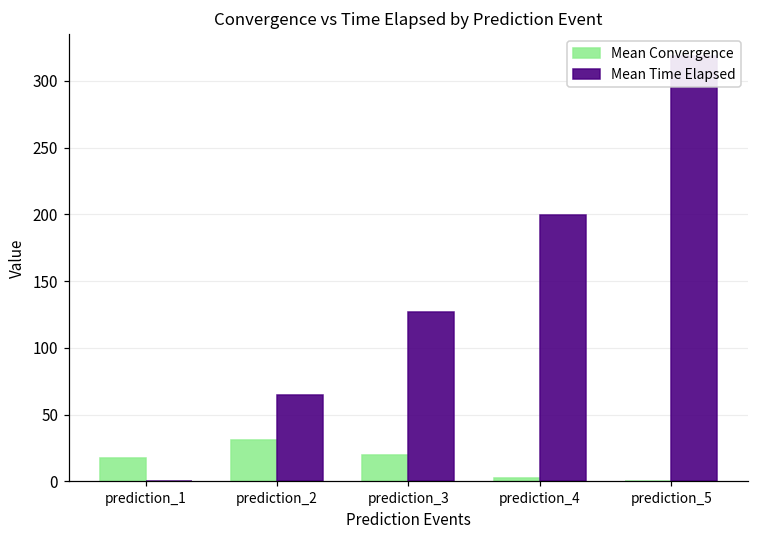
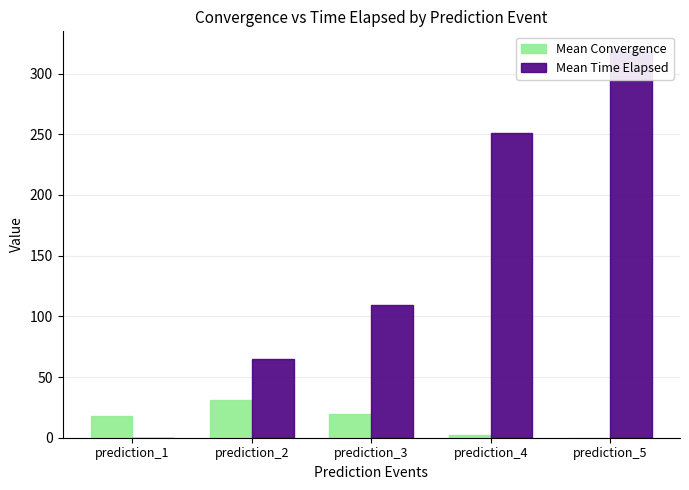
Mean Time Elapsed, prediction_3: 127 -> 109
Mean Time Elapsed, prediction_4: 199 -> 251
